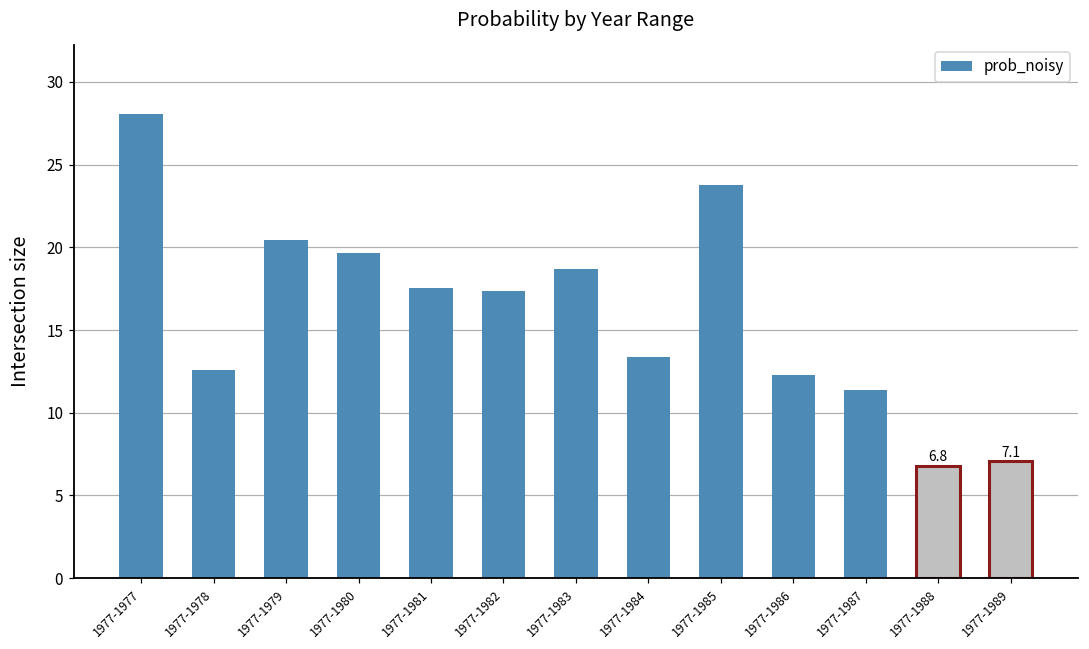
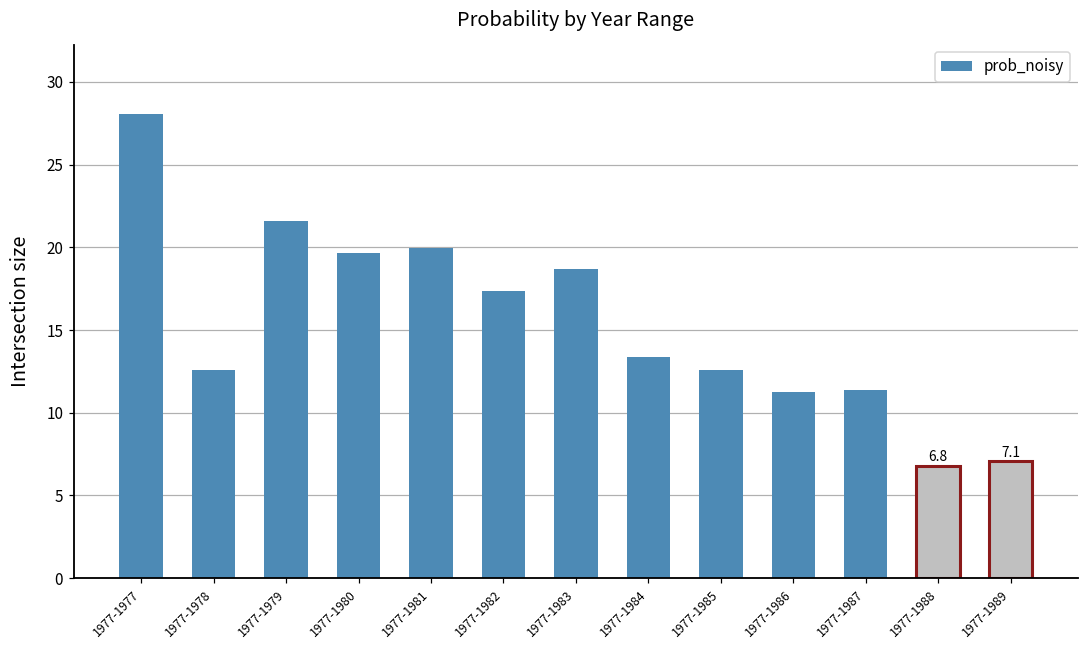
1977-1979: 20.4 -> 21.6
1977-1981: 17.5 -> 20.0
1977-1985: 23.8 -> 12.6
1977-1986: 12.3 -> 11.3
